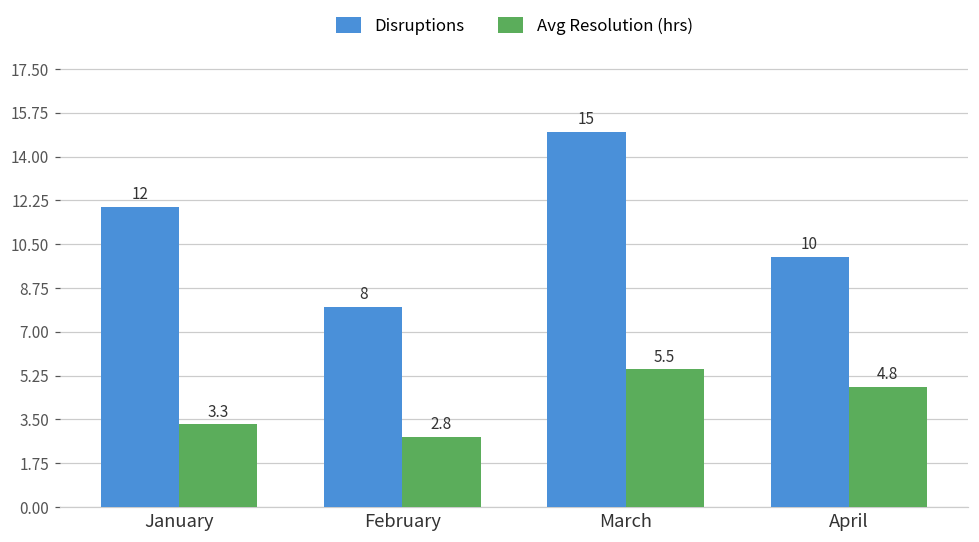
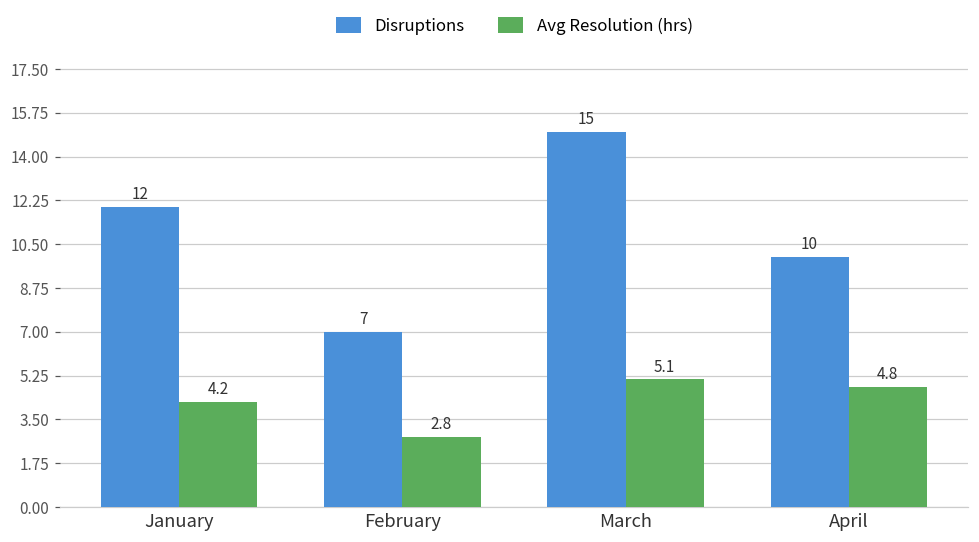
Avg Resolution (hrs), January: 3.3 -> 4.2
Disruptions, February: 8 -> 7
Avg Resolution (hrs), March: 5.5 -> 5.1
